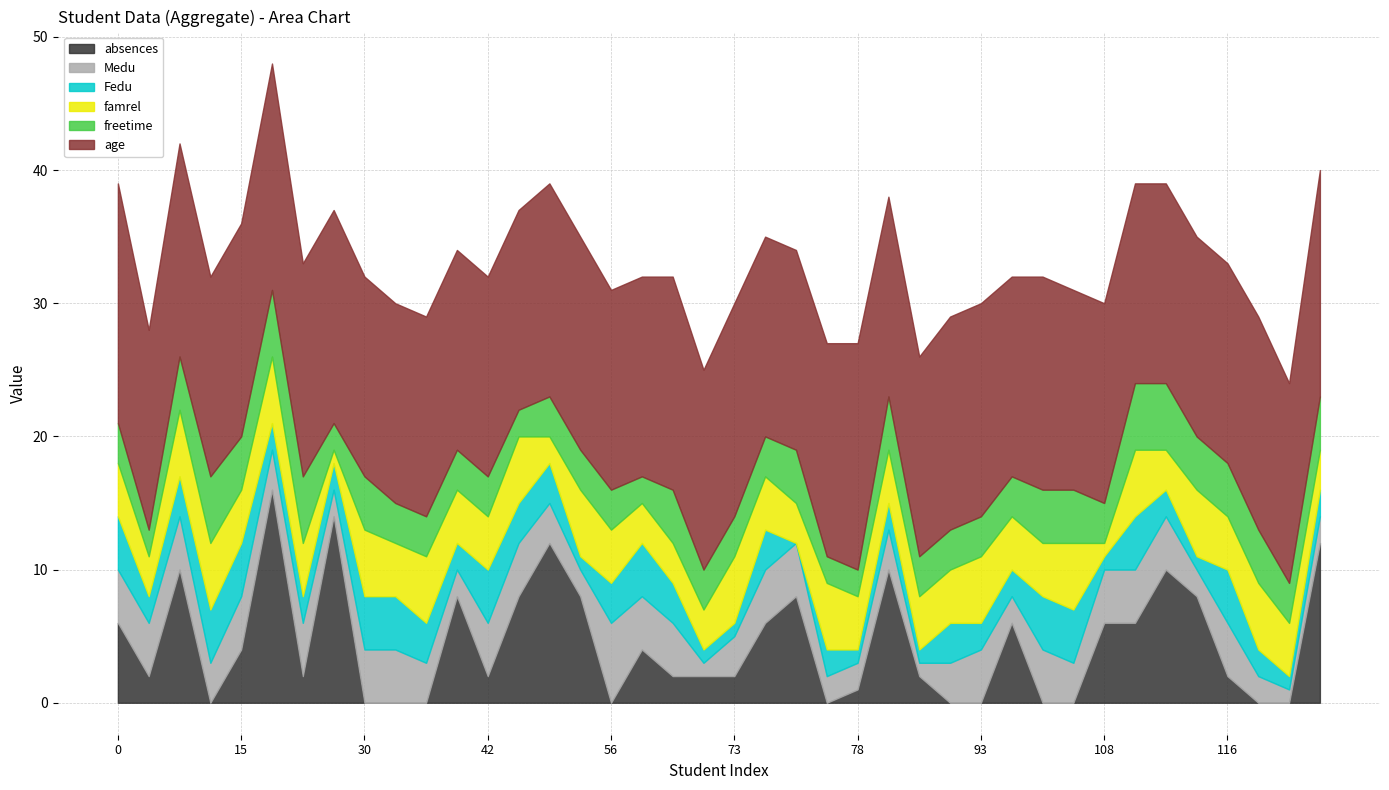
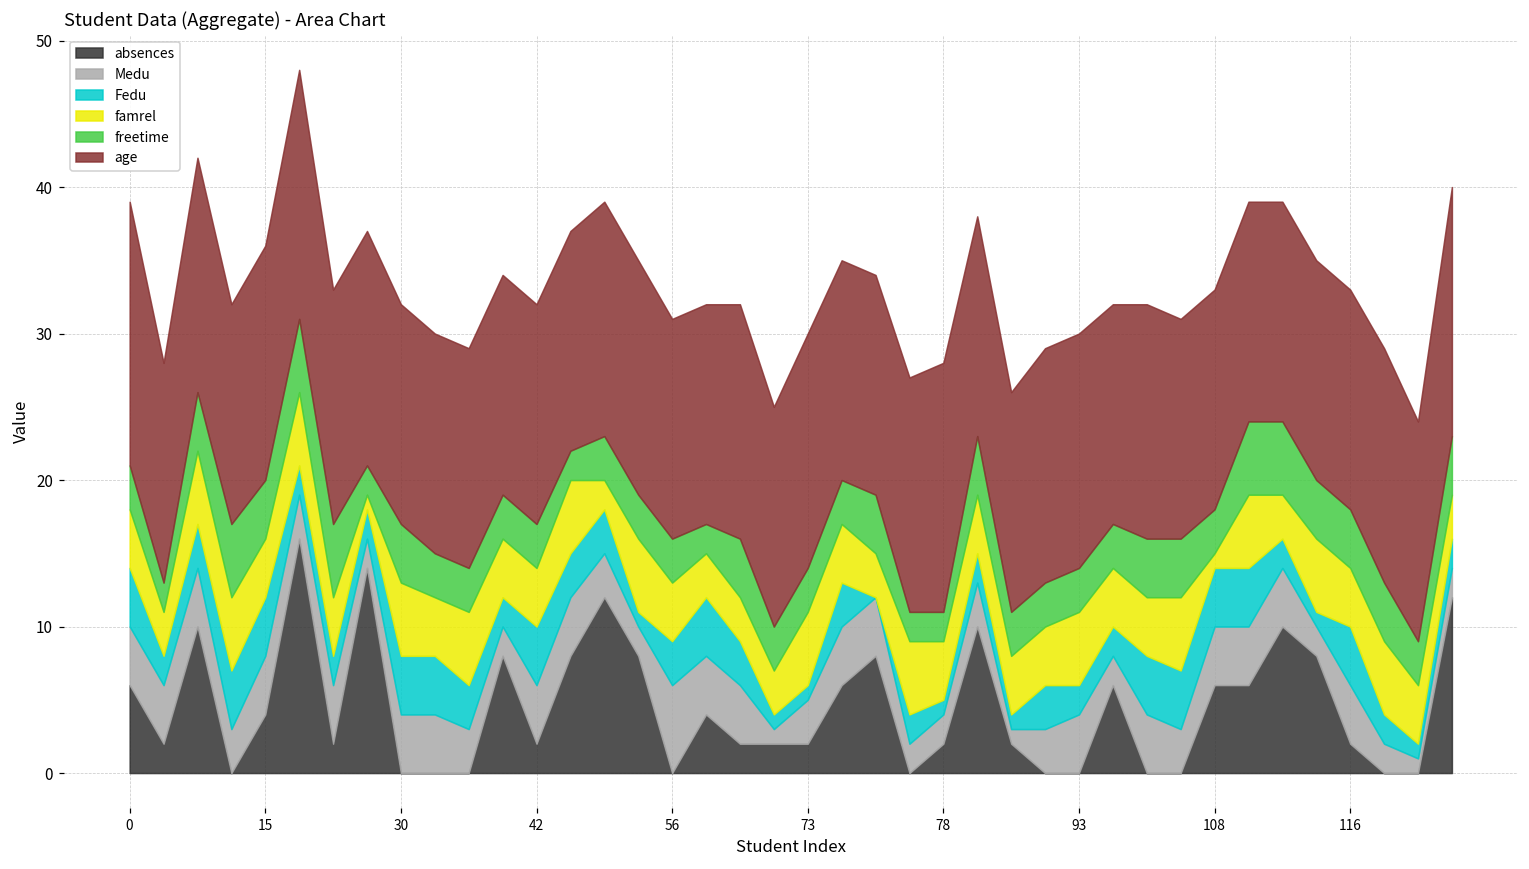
absences, 78: 1 -> 2
Fedu, 108: 1 -> 4
